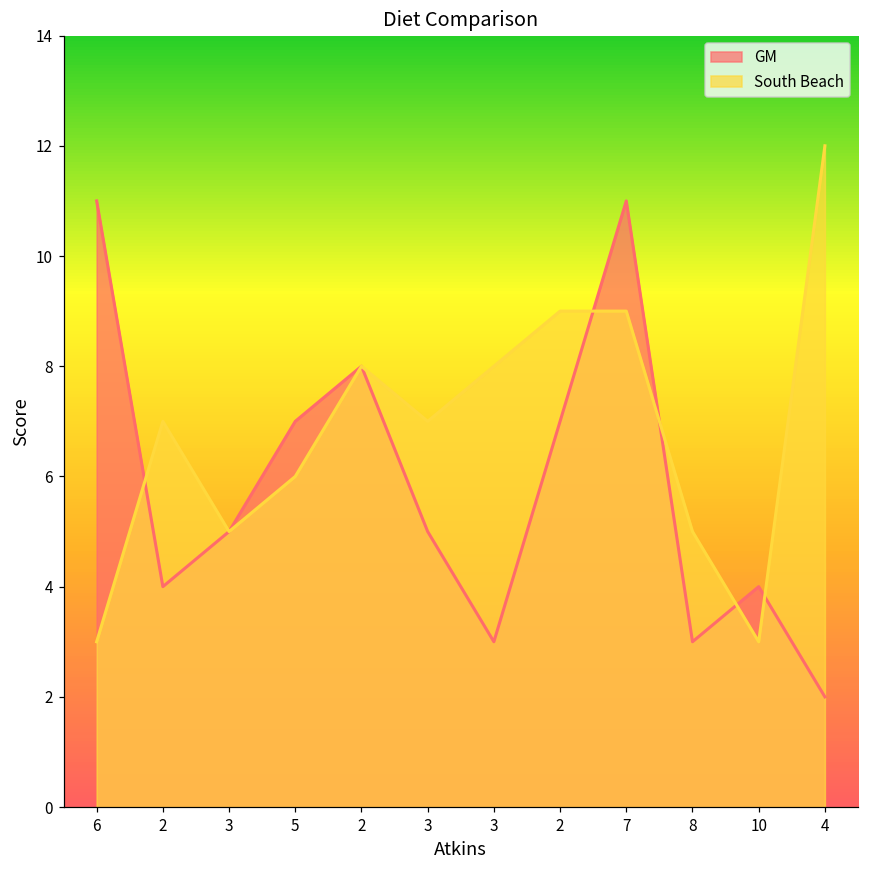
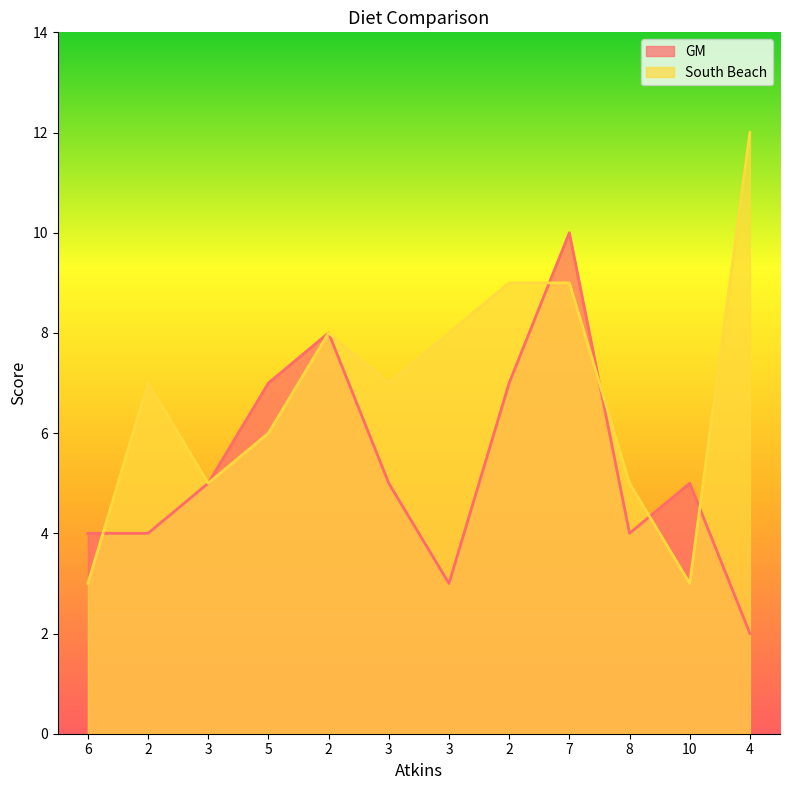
GM, 6: 11 -> 4
GM, 7: 11 -> 10
GM, 8: 3 -> 4
GM, 10: 4 -> 5
